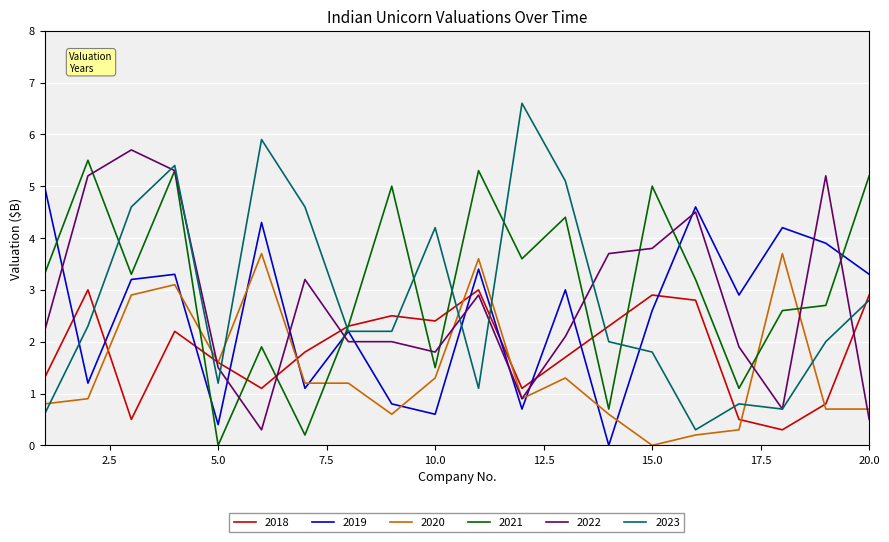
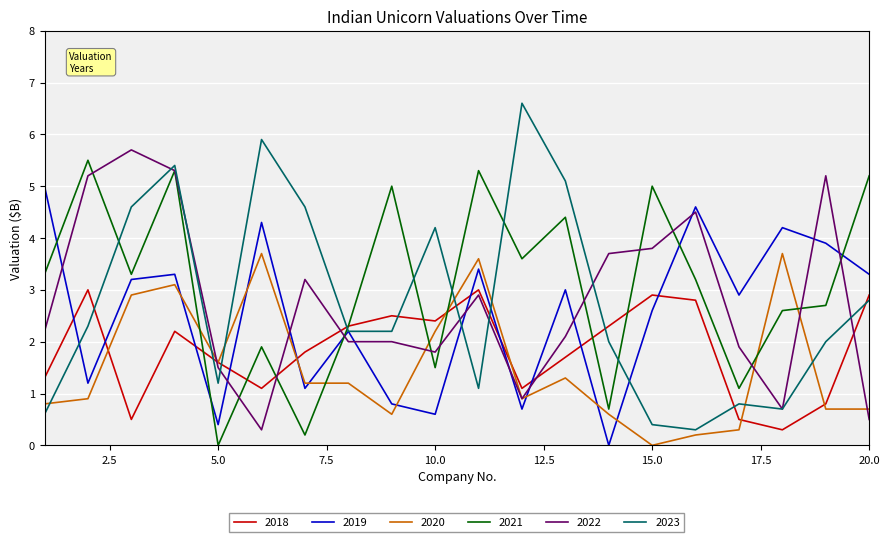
2020, 10.0: 1.3 -> 2.2
2023, 15.0: 1.8 -> 0.4
